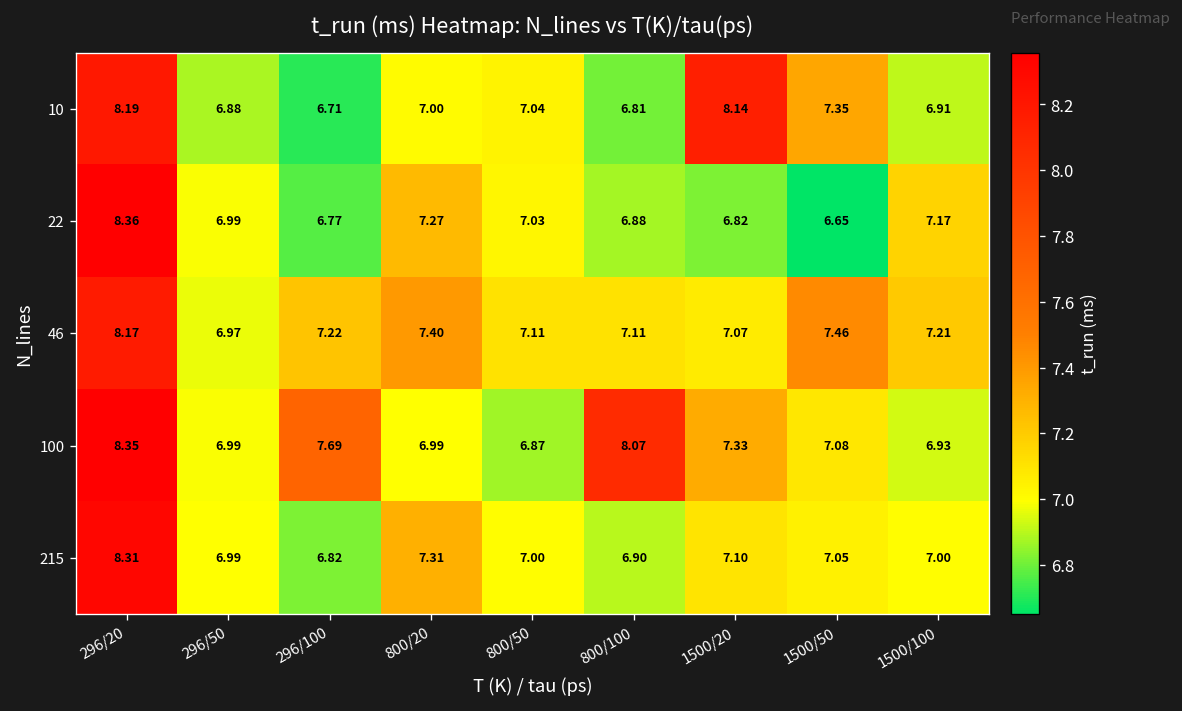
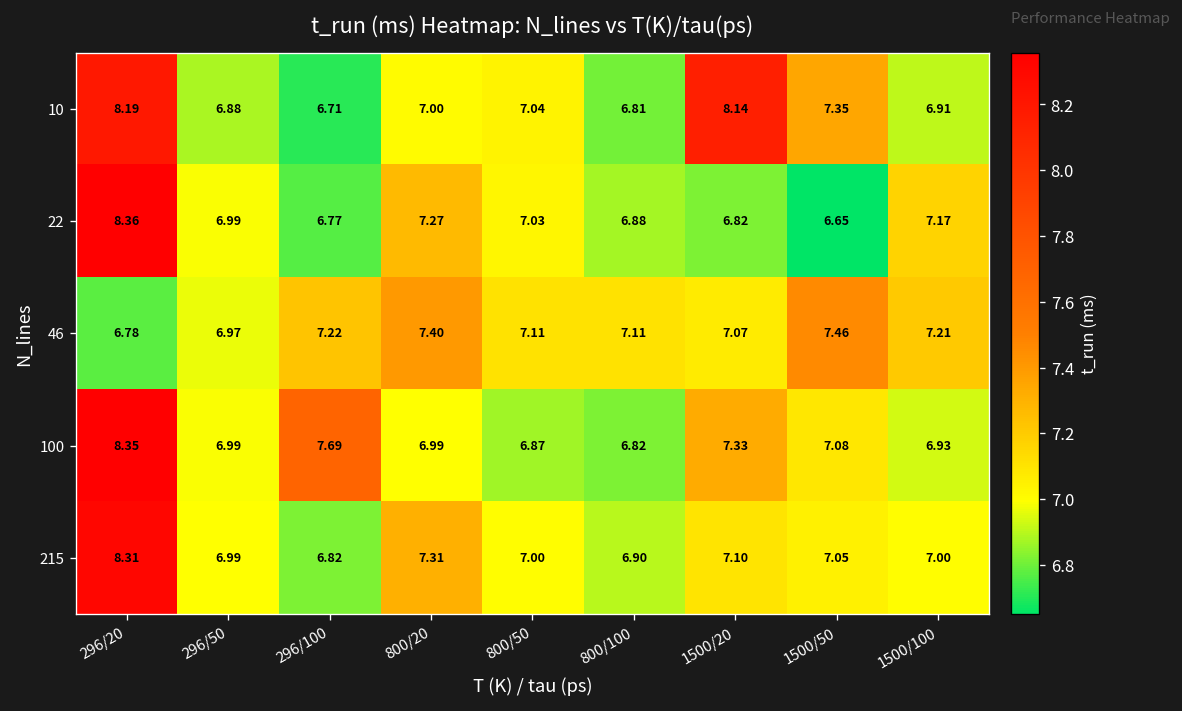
46, 296/20: 8.17 -> 6.78
100, 800/100: 8.07 -> 6.82
